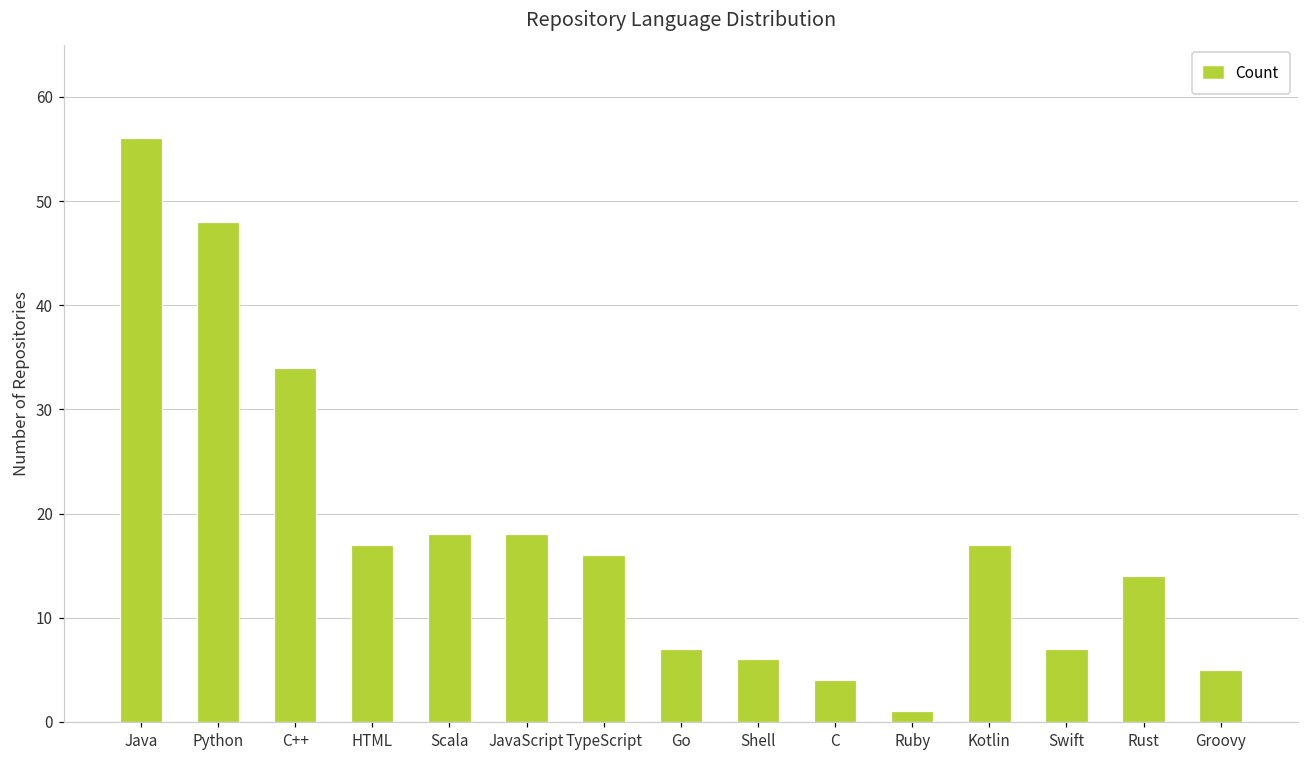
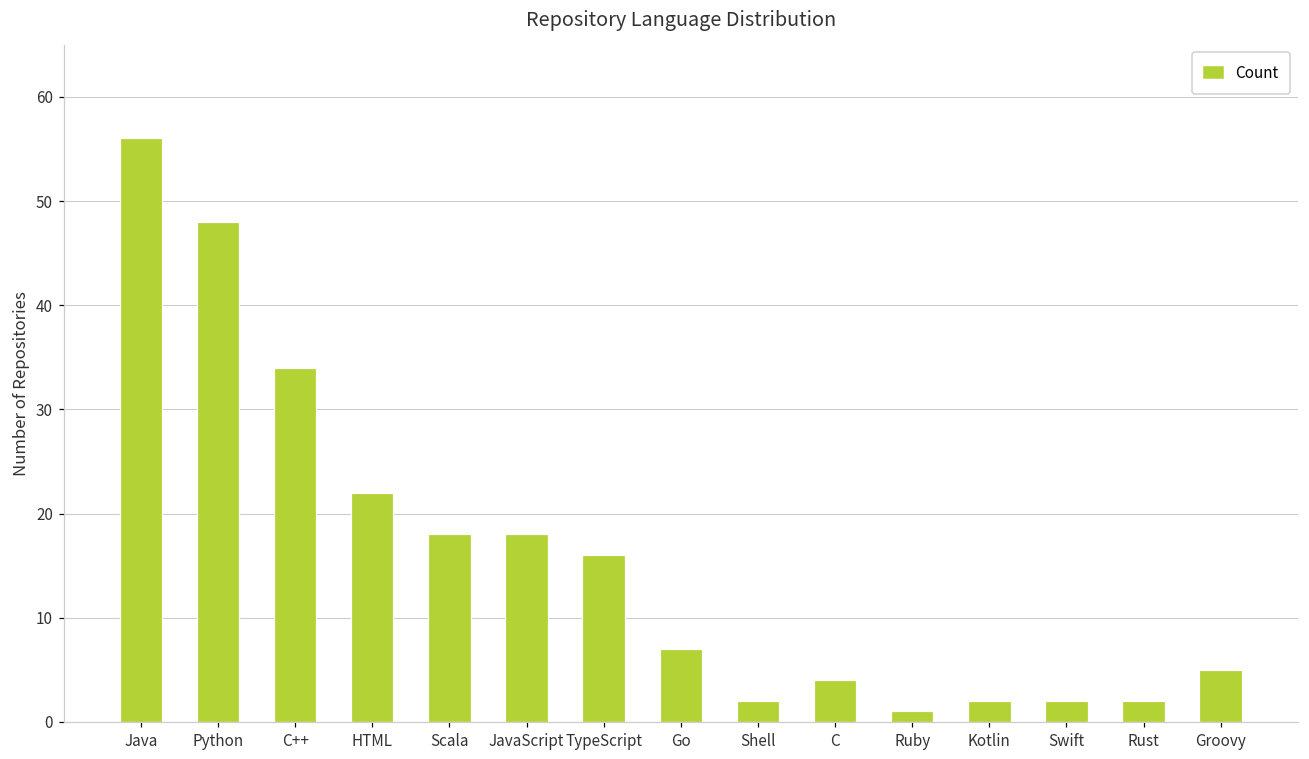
HTML: 17 -> 22
Shell: 6 -> 2
Kotlin: 17 -> 2
Swift: 7 -> 2
Rust: 14 -> 2
